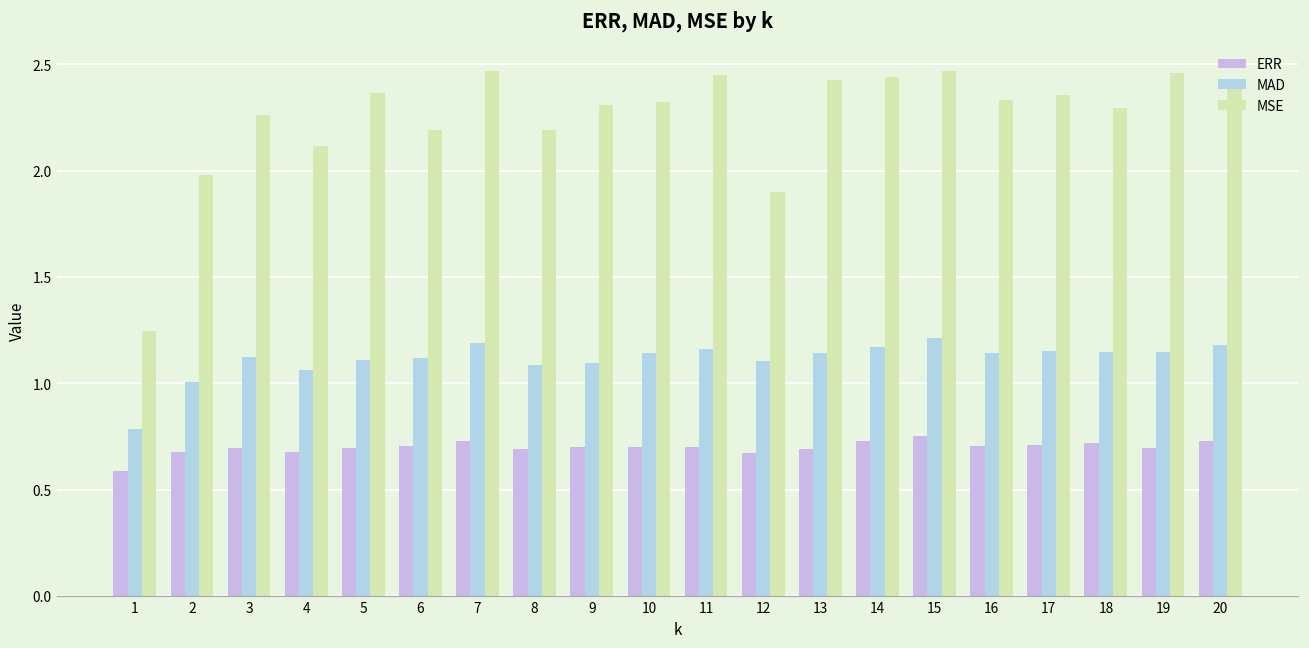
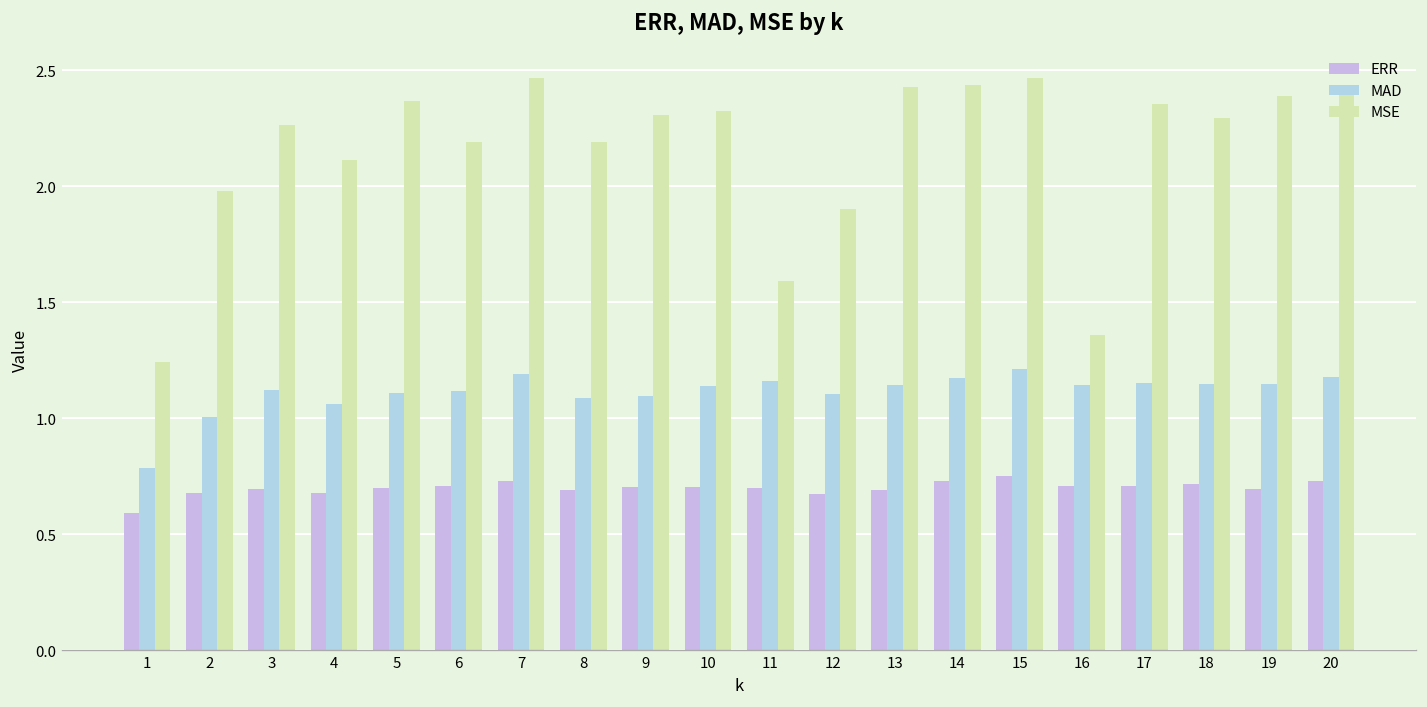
MSE, 11: 2.45 -> 1.59
MSE, 16: 2.33 -> 1.36
MSE, 19: 2.46 -> 2.39
